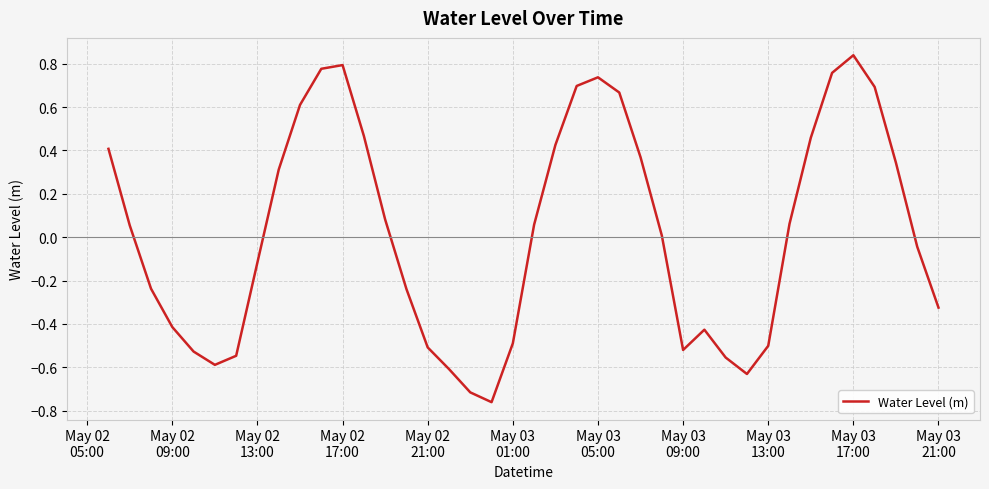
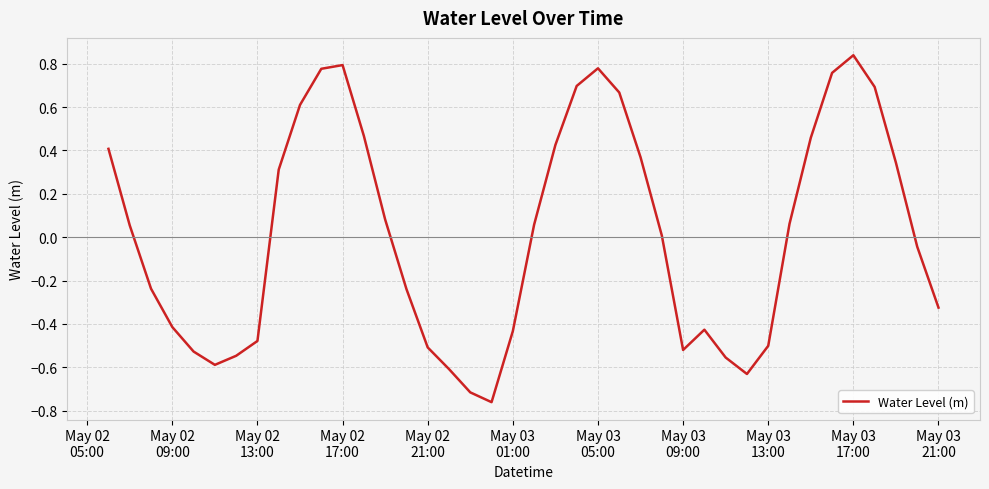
May 02 13:00: -0.12 -> -0.48
May 03 01:00: -0.49 -> -0.43
May 03 05:00: 0.74 -> 0.78
